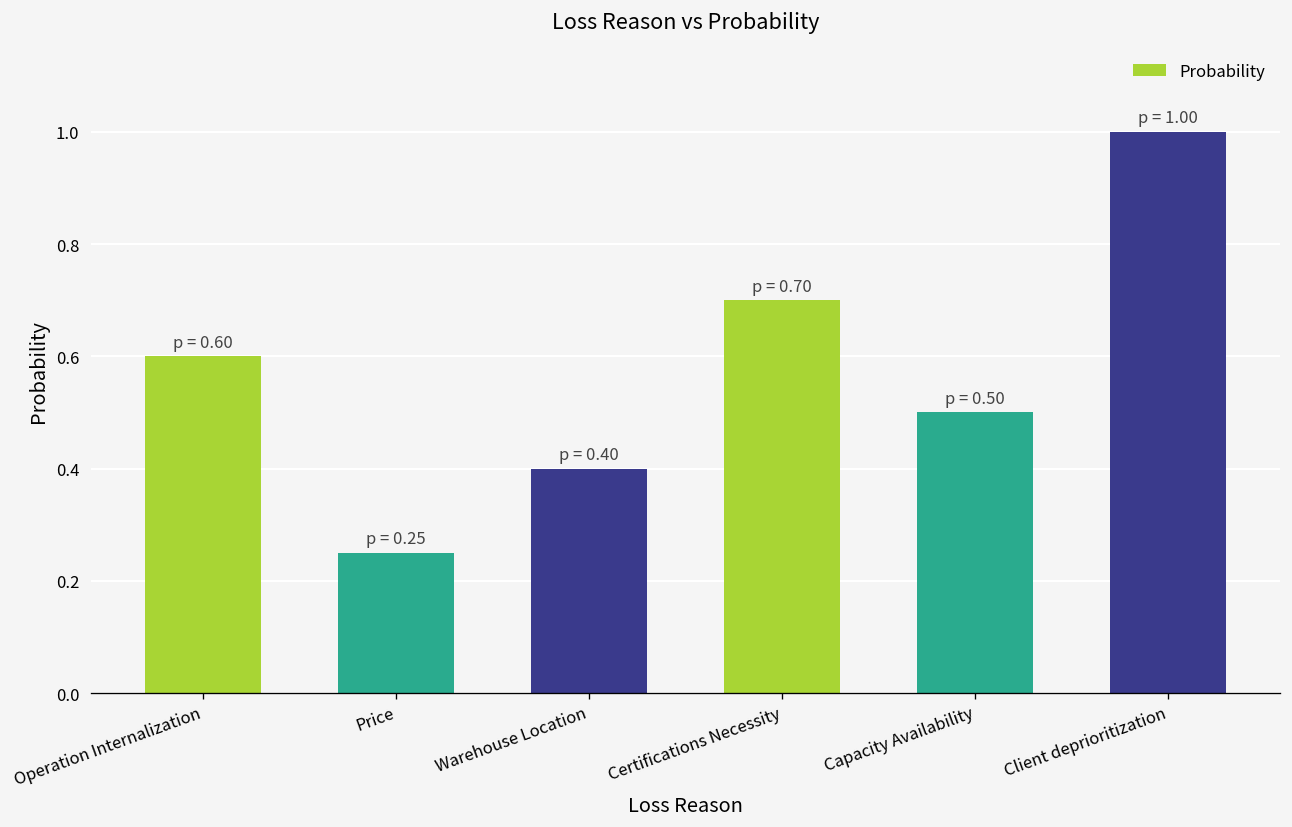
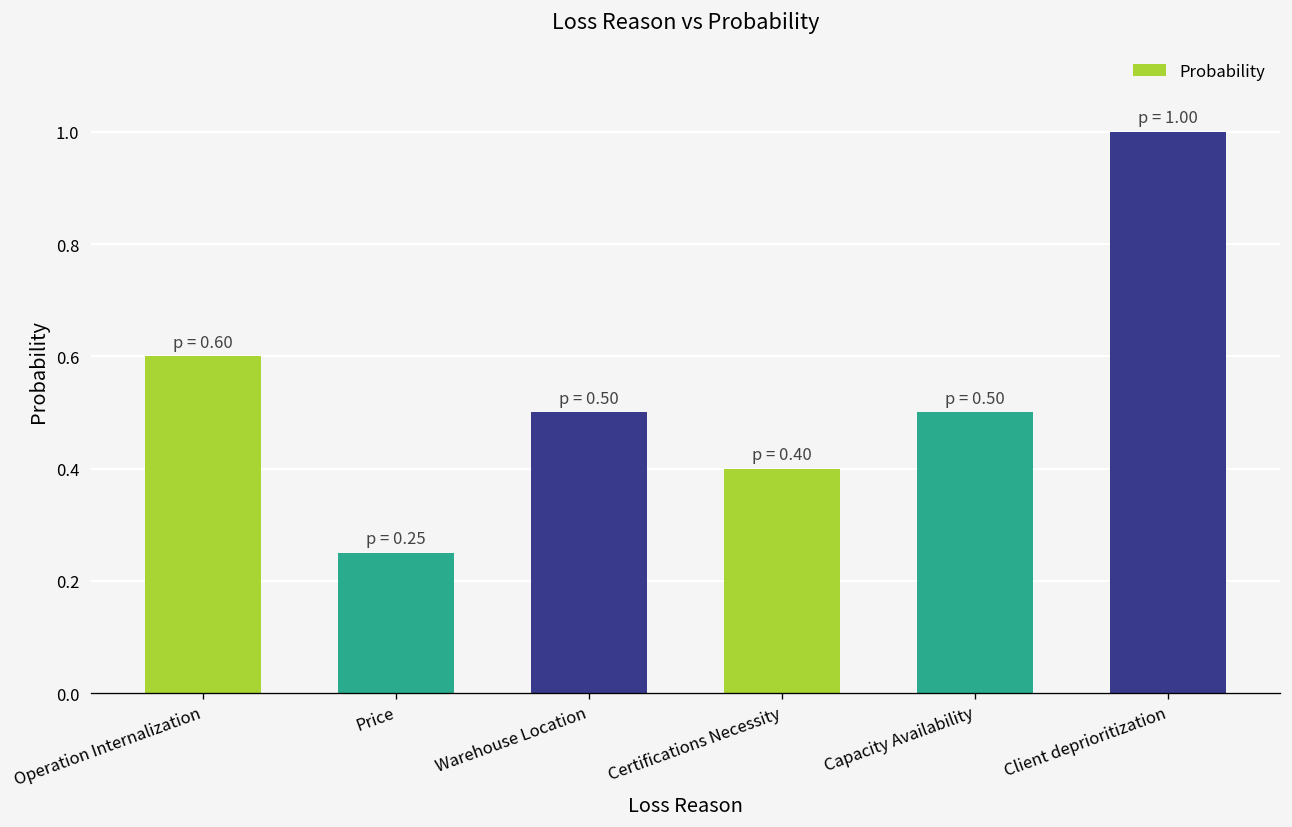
Warehouse Location: 0.40 -> 0.50
Certifications Necessity: 0.70 -> 0.40
